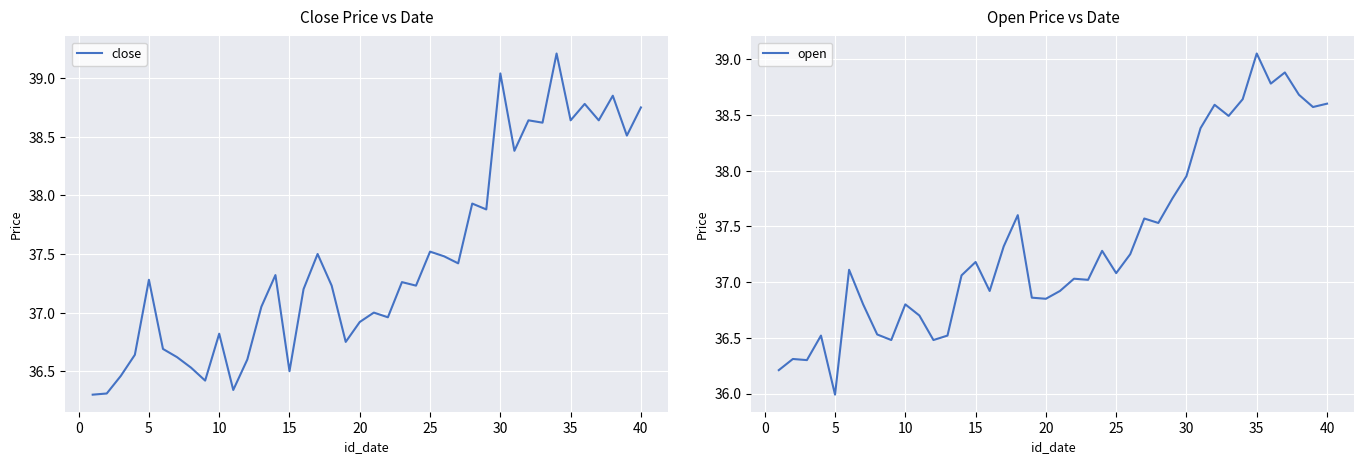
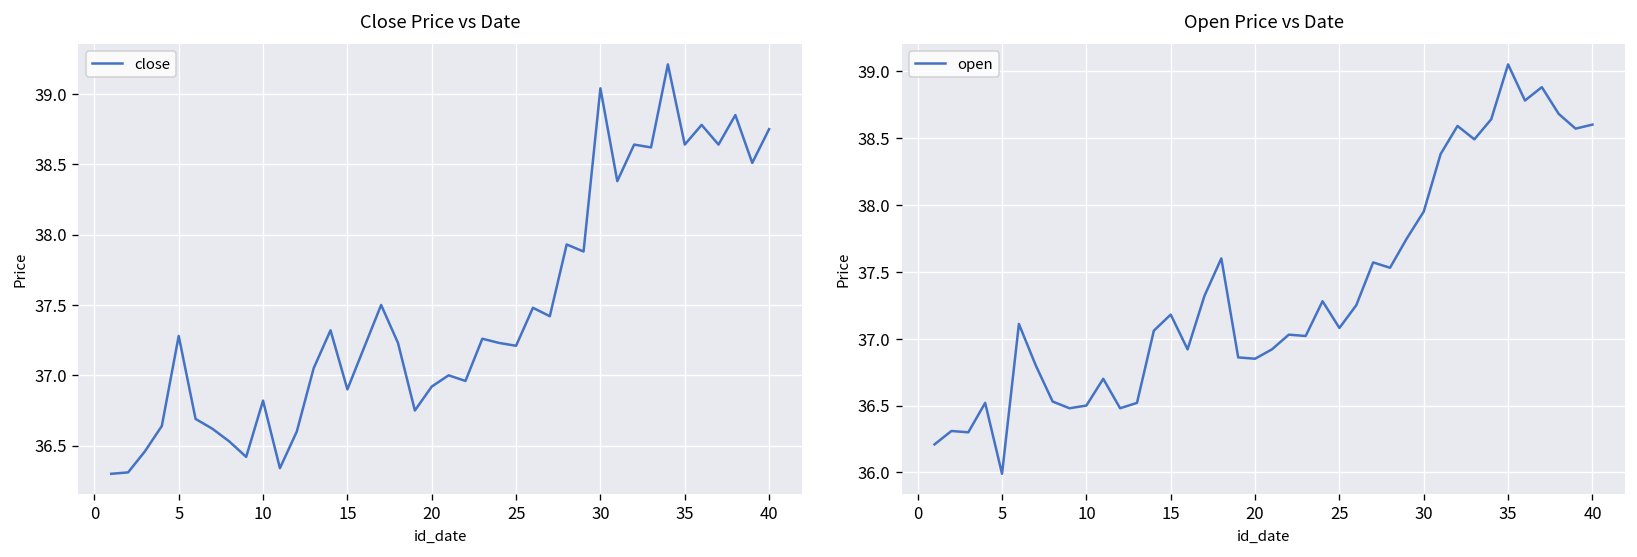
Close Price vs Date, 15: 36.5 -> 36.9
Close Price vs Date, 25: 37.52 -> 37.21
Open Price vs Date, 10: 36.8 -> 36.5
